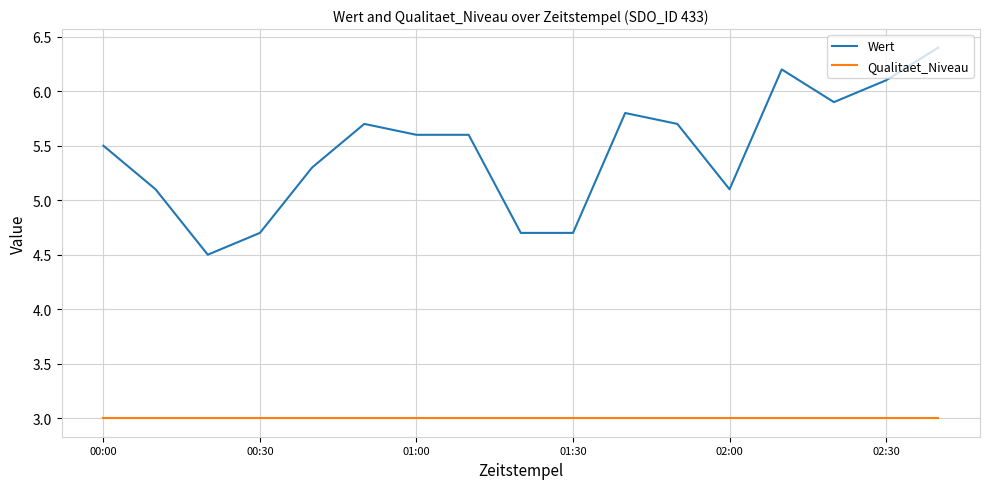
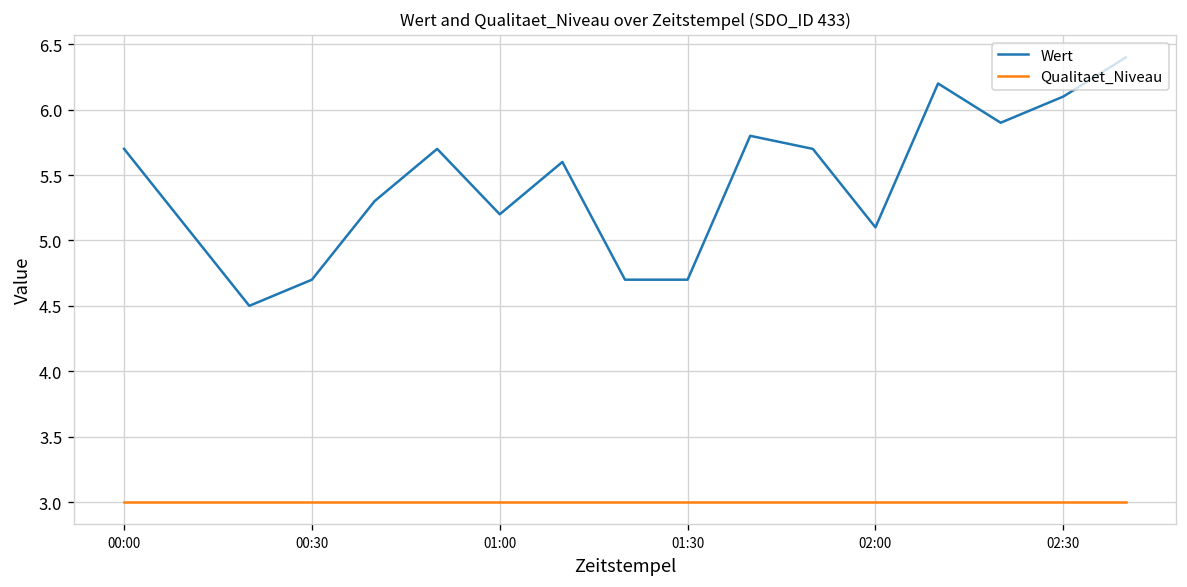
Wert, 00:00: 5.5 -> 5.7
Wert, 01:00: 5.6 -> 5.2
